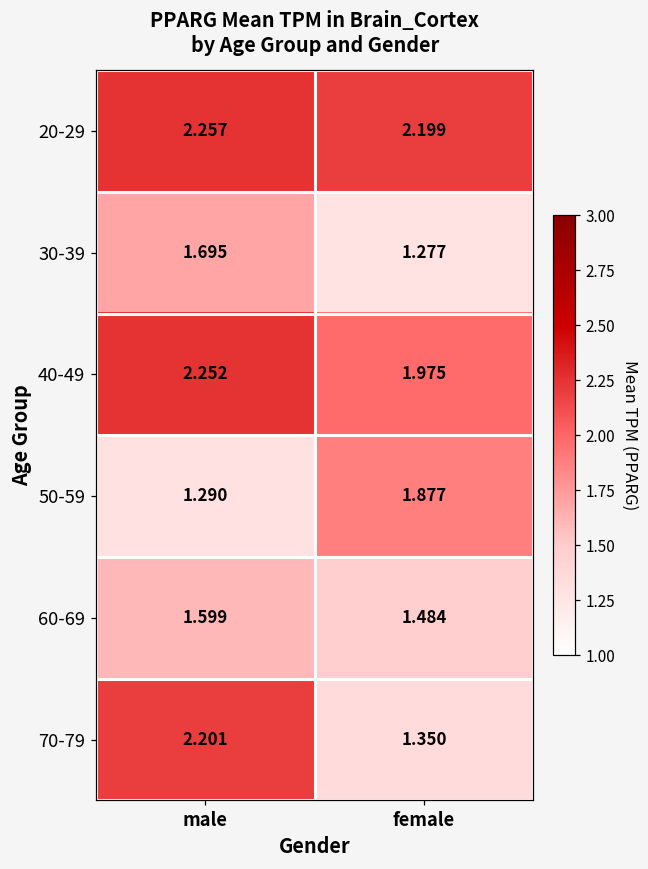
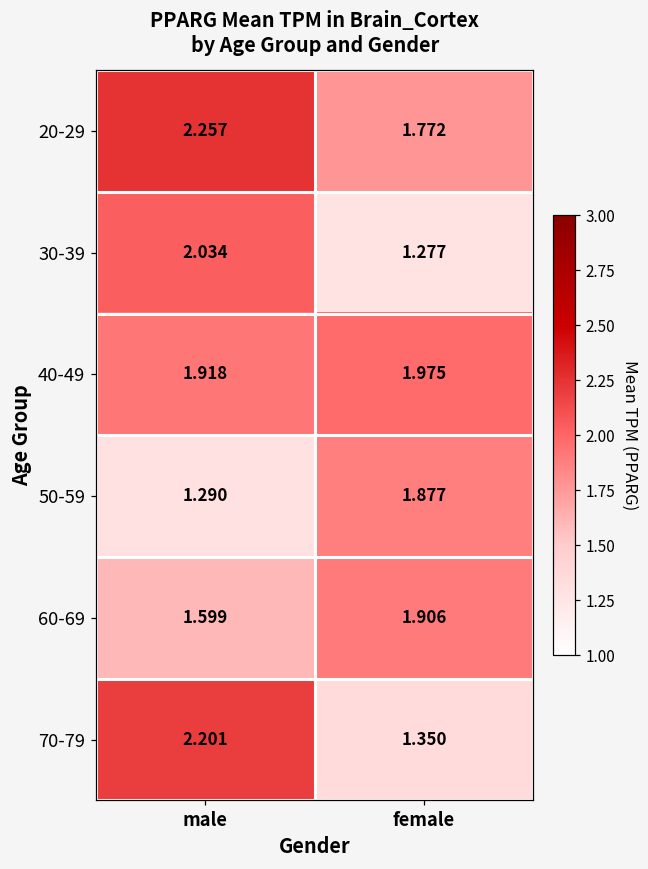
20-29, female: 2.199 -> 1.772
30-39, male: 1.695 -> 2.034
40-49, male: 2.252 -> 1.918
60-69, female: 1.484 -> 1.906
